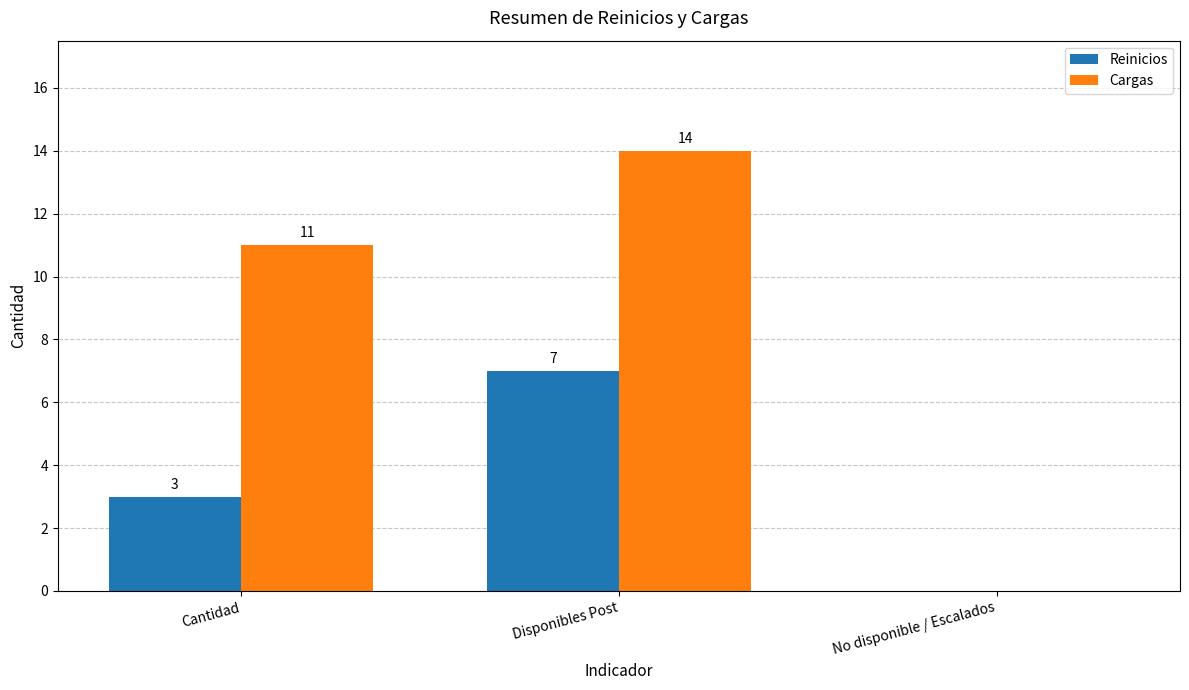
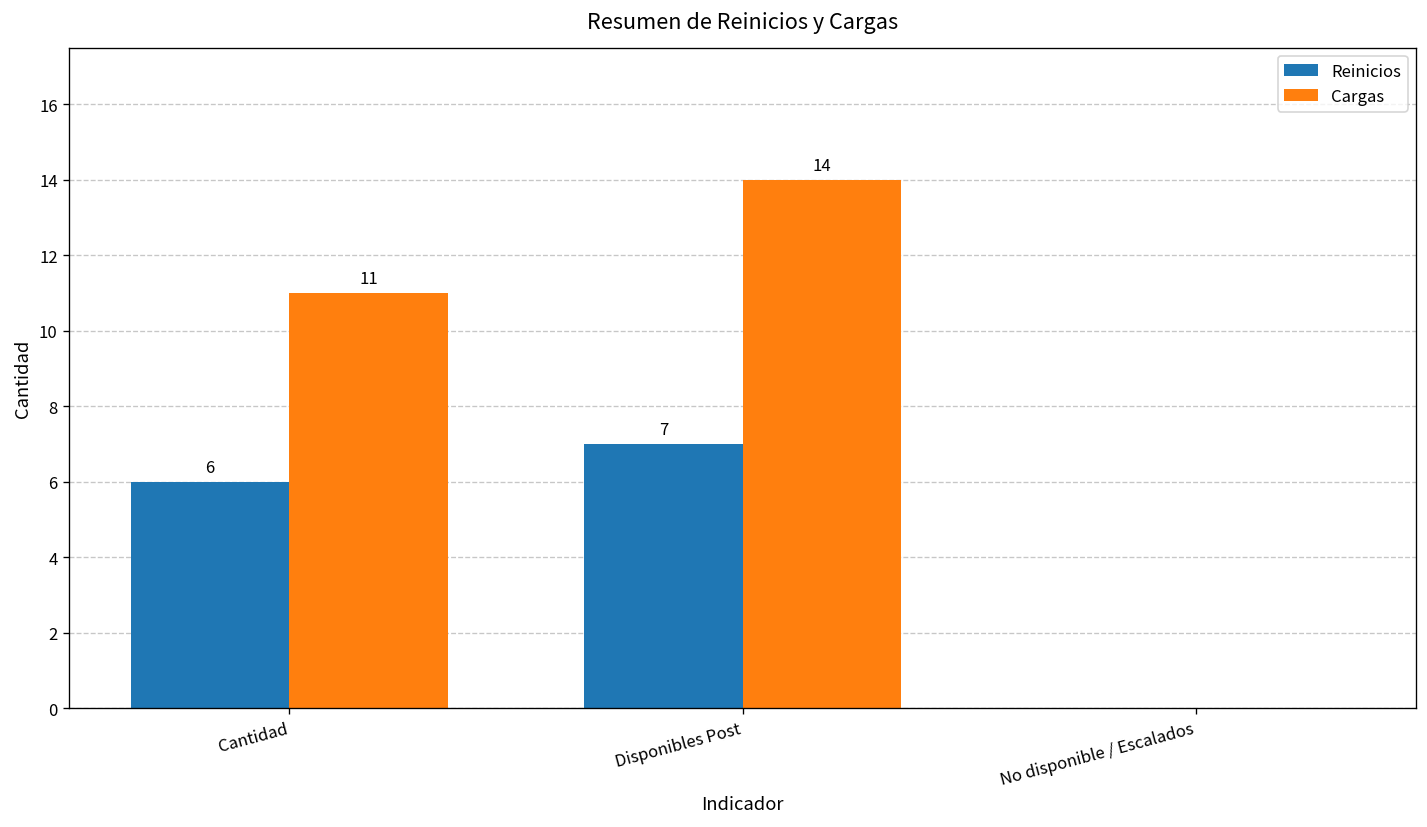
Reinicios, Cantidad: 3 -> 6
